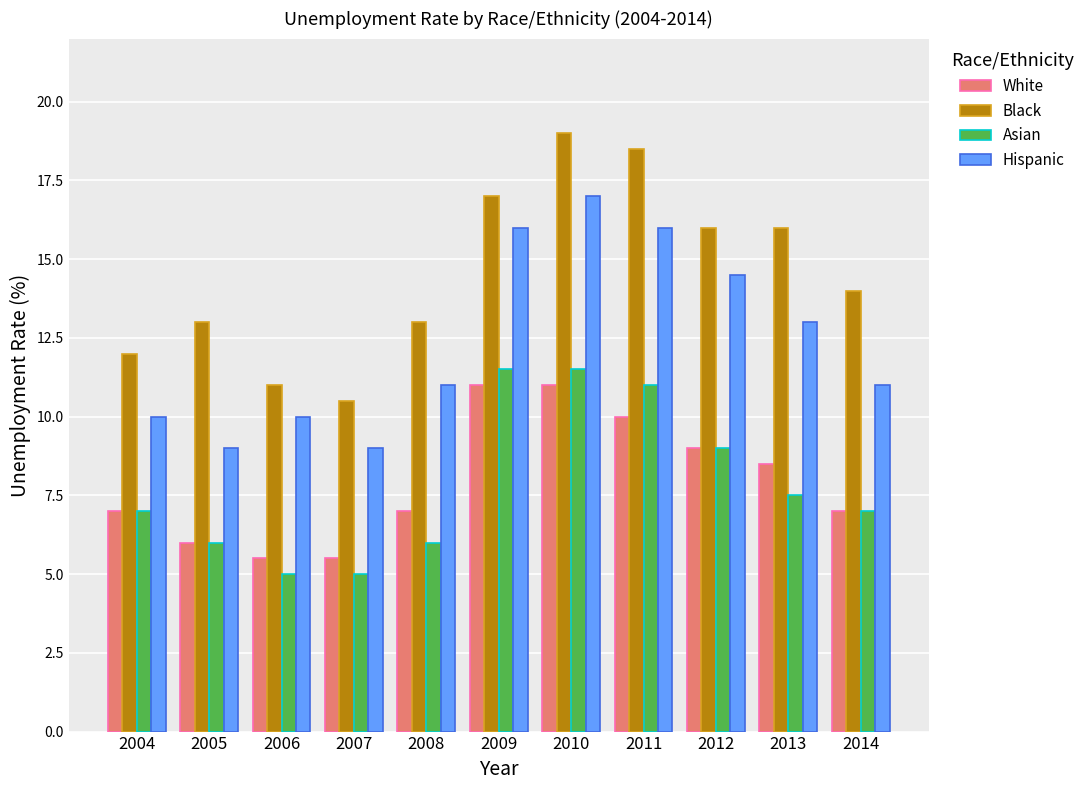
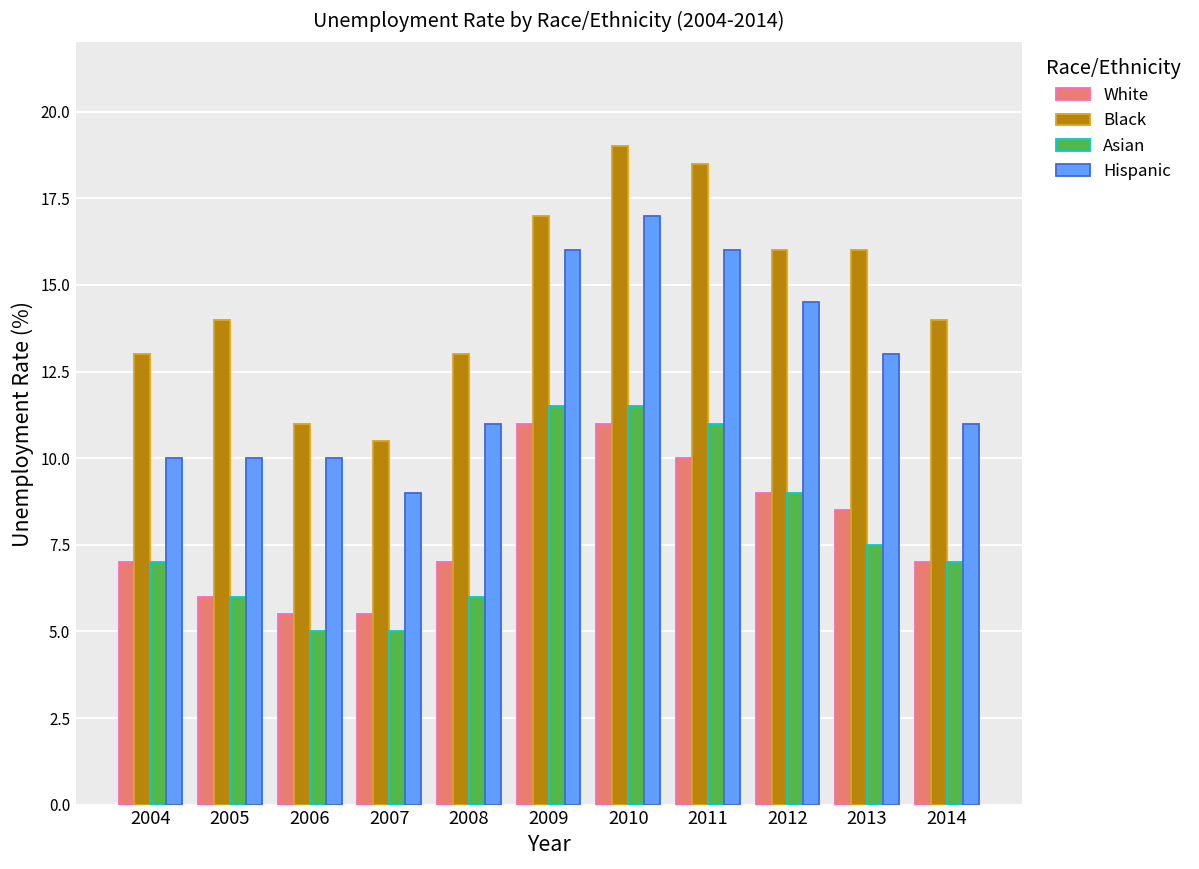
Black, 2004: 12 -> 13
Black, 2005: 13 -> 14
Hispanic, 2005: 9 -> 10
